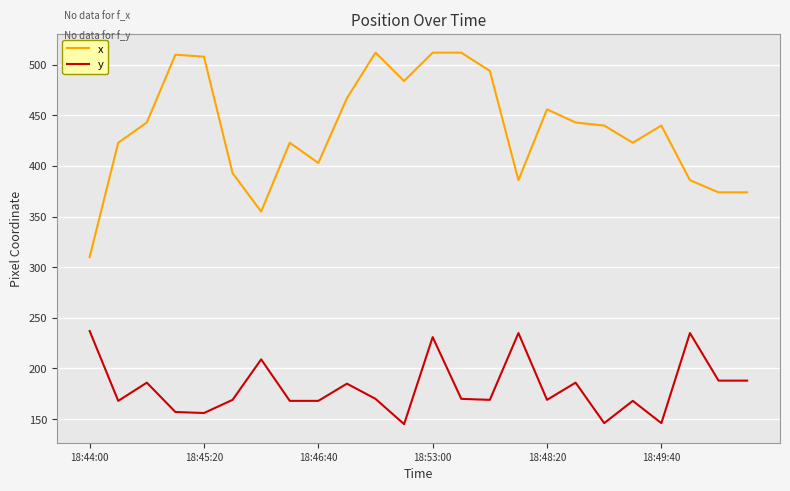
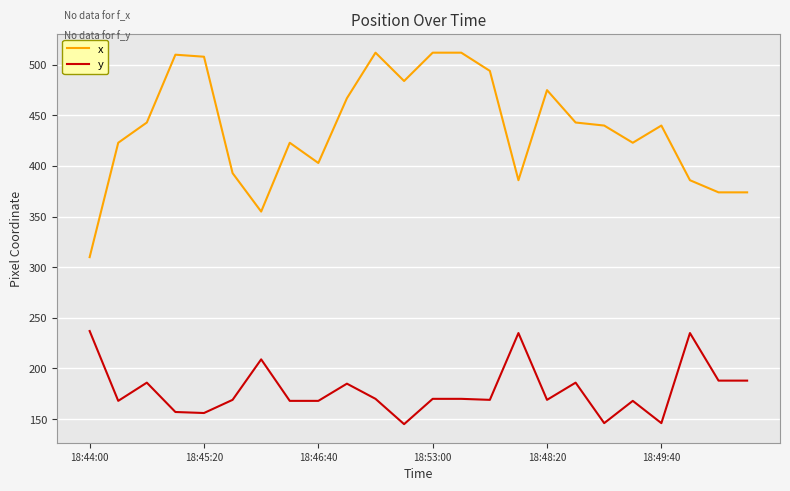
y, 18:53:00: 231 -> 170
x, 18:48:20: 456 -> 475
